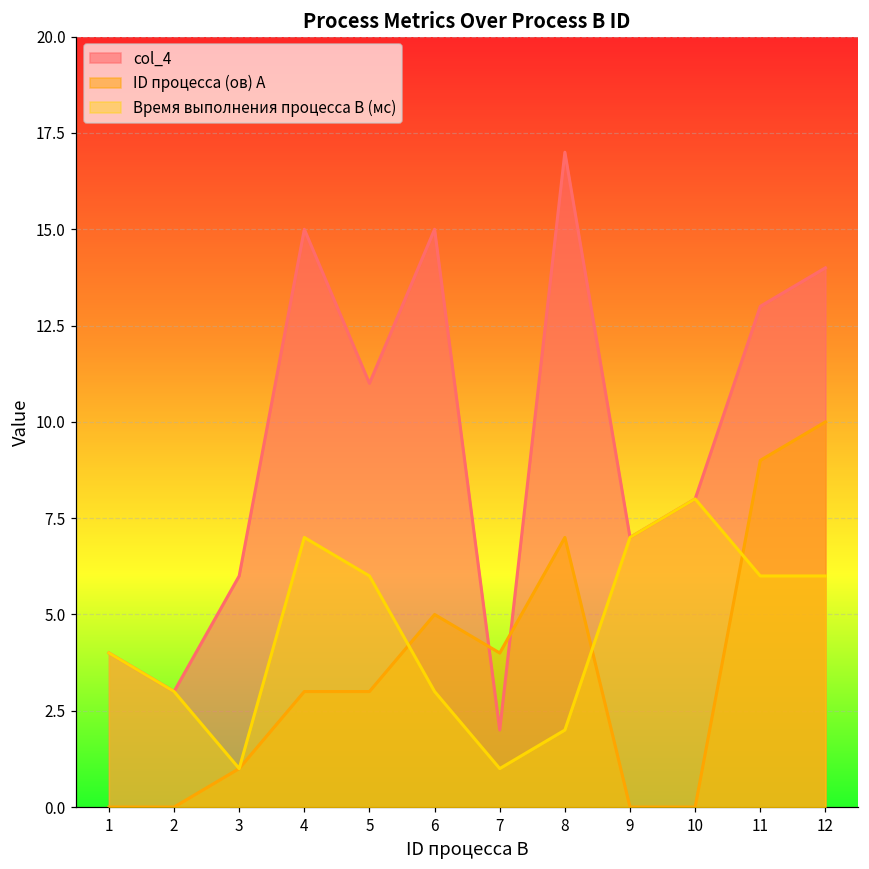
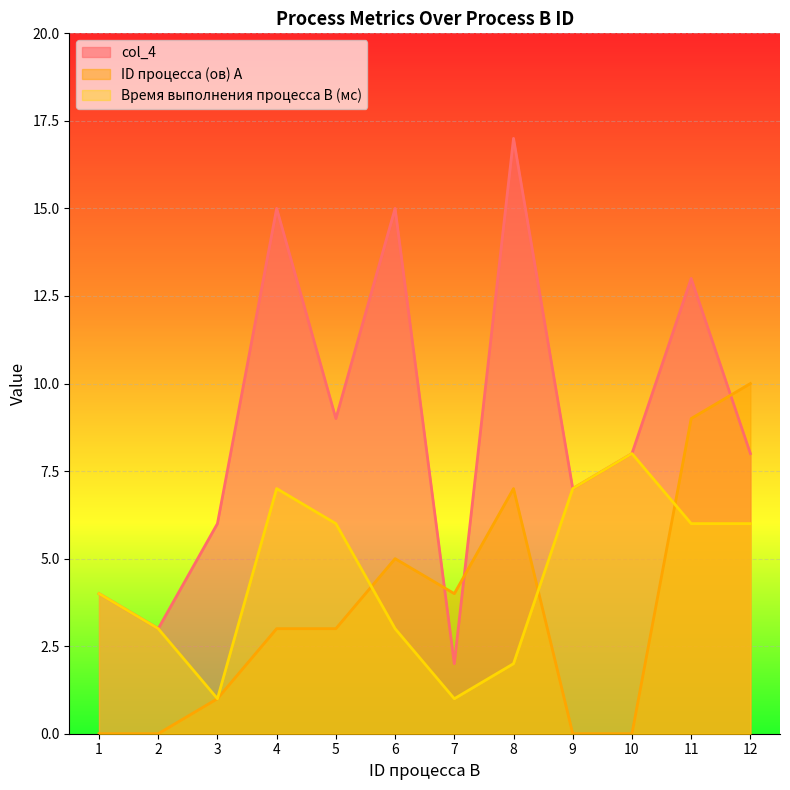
col_4, 5: 11 -> 9
col_4, 12: 14 -> 8
